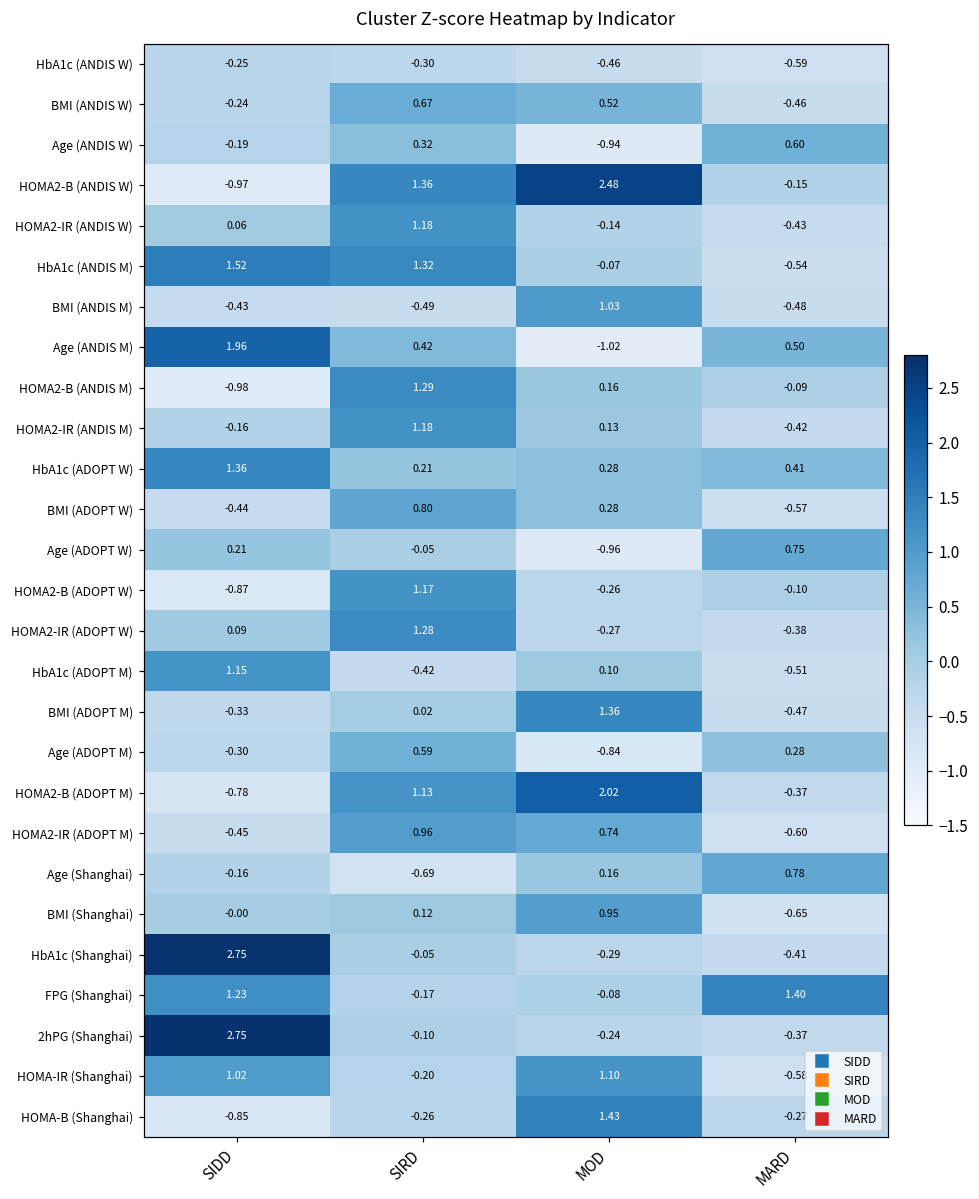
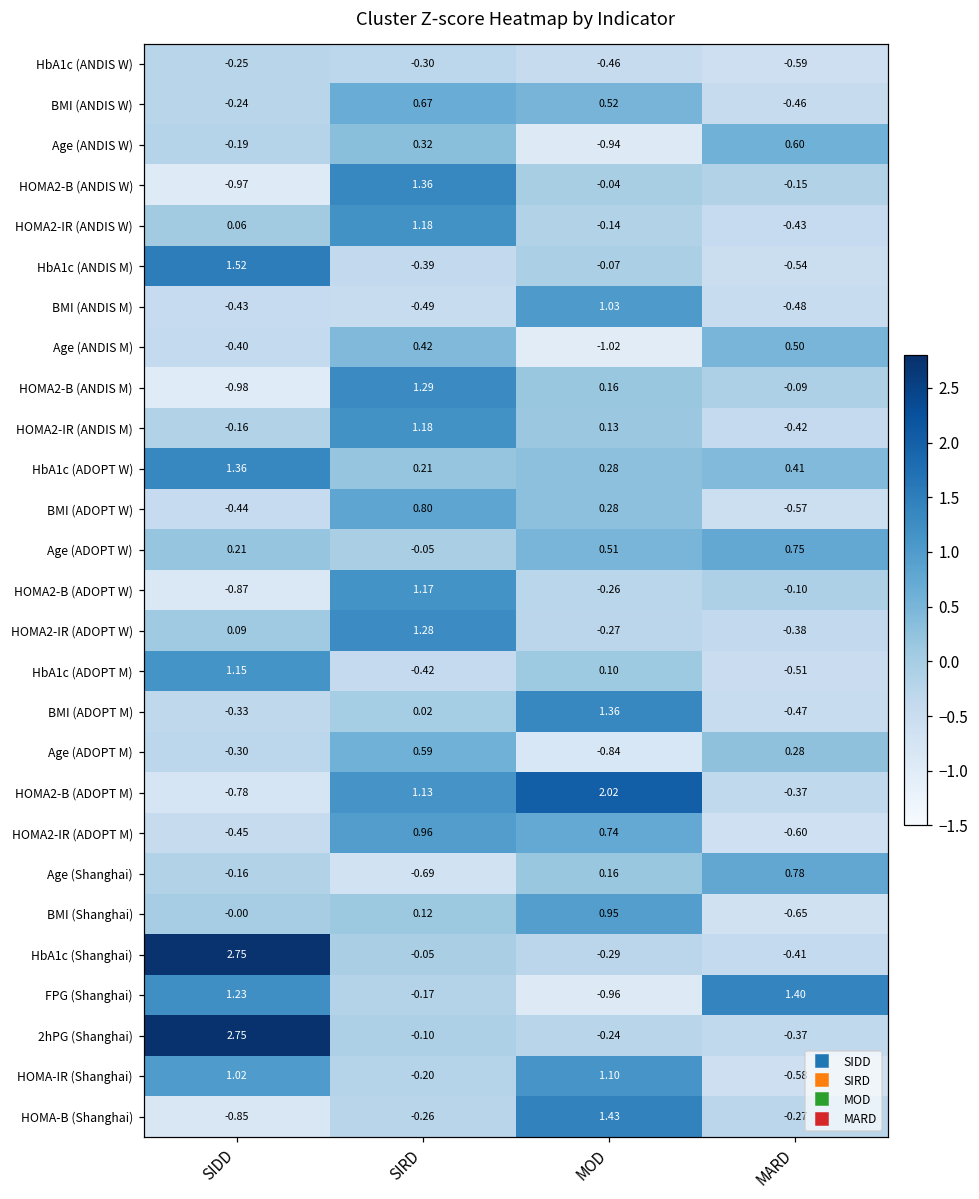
HOMA2-B (ANDIS W), MOD: 2.48 -> -0.04
HbA1c (ANDIS M), SIRD: 1.32 -> -0.39
Age (ANDIS M), SIDD: 1.96 -> -0.40
Age (ADOPT W), MOD: -0.96 -> 0.51
FPG (Shanghai), MOD: -0.08 -> -0.96
